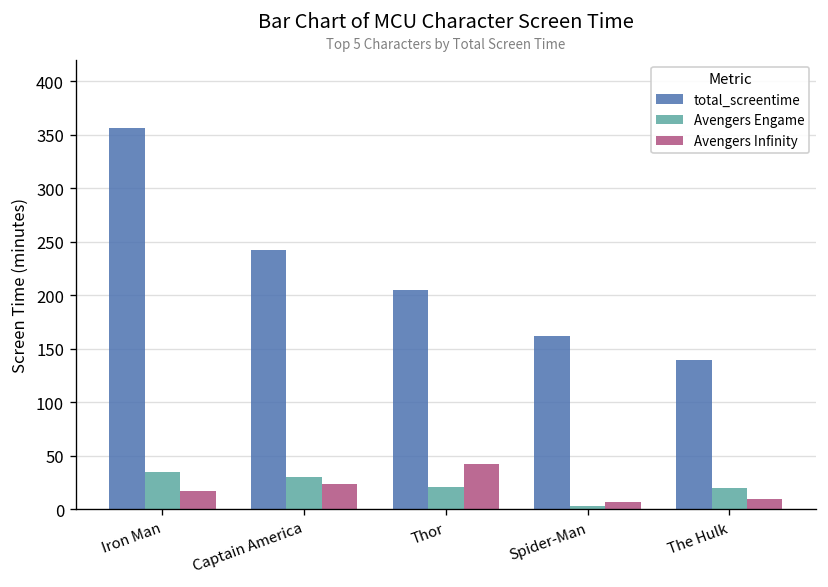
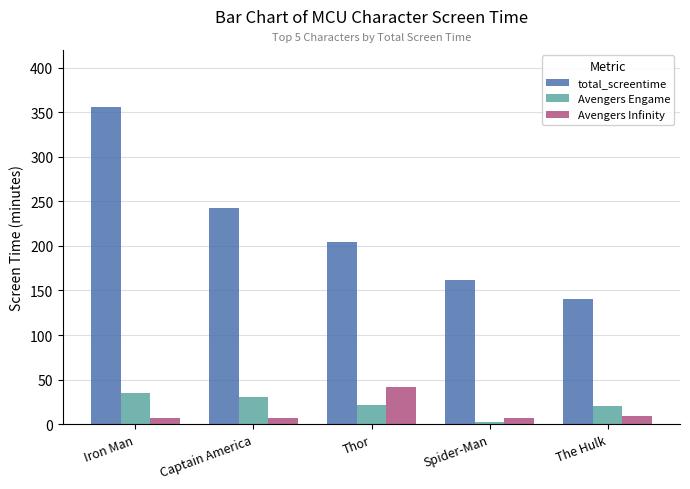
Avengers Infinity, Iron Man: 20 -> 10
Avengers Infinity, Captain America: 20 -> 10
